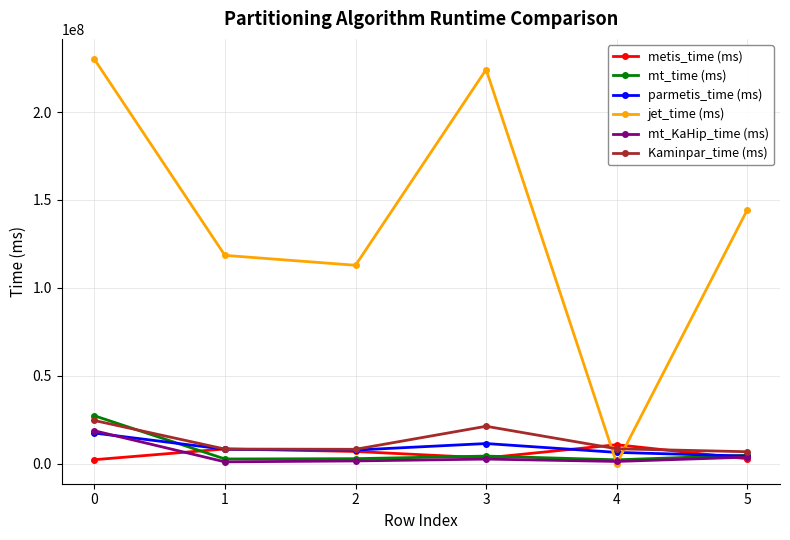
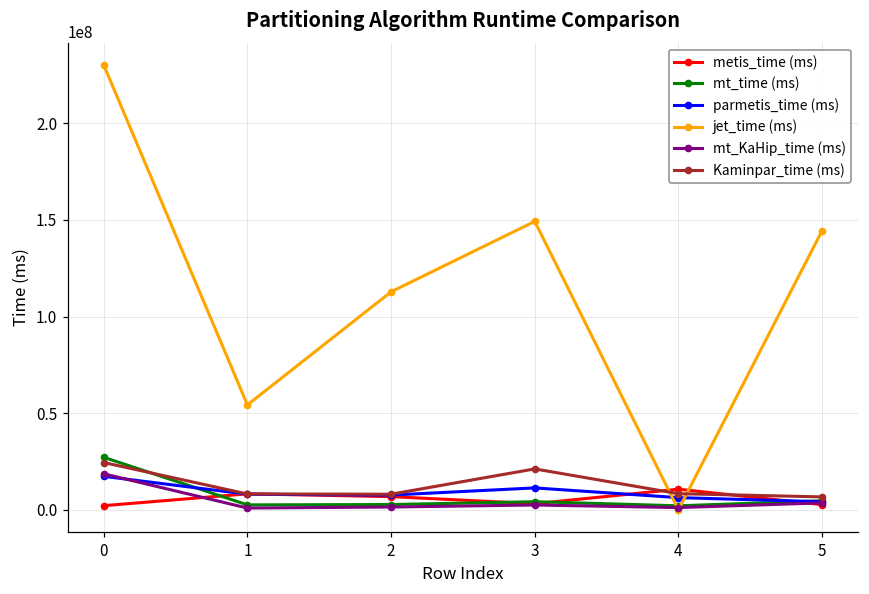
jet_time (ms), 1: 118000000 -> 54000000
jet_time (ms), 3: 224000000 -> 149000000
